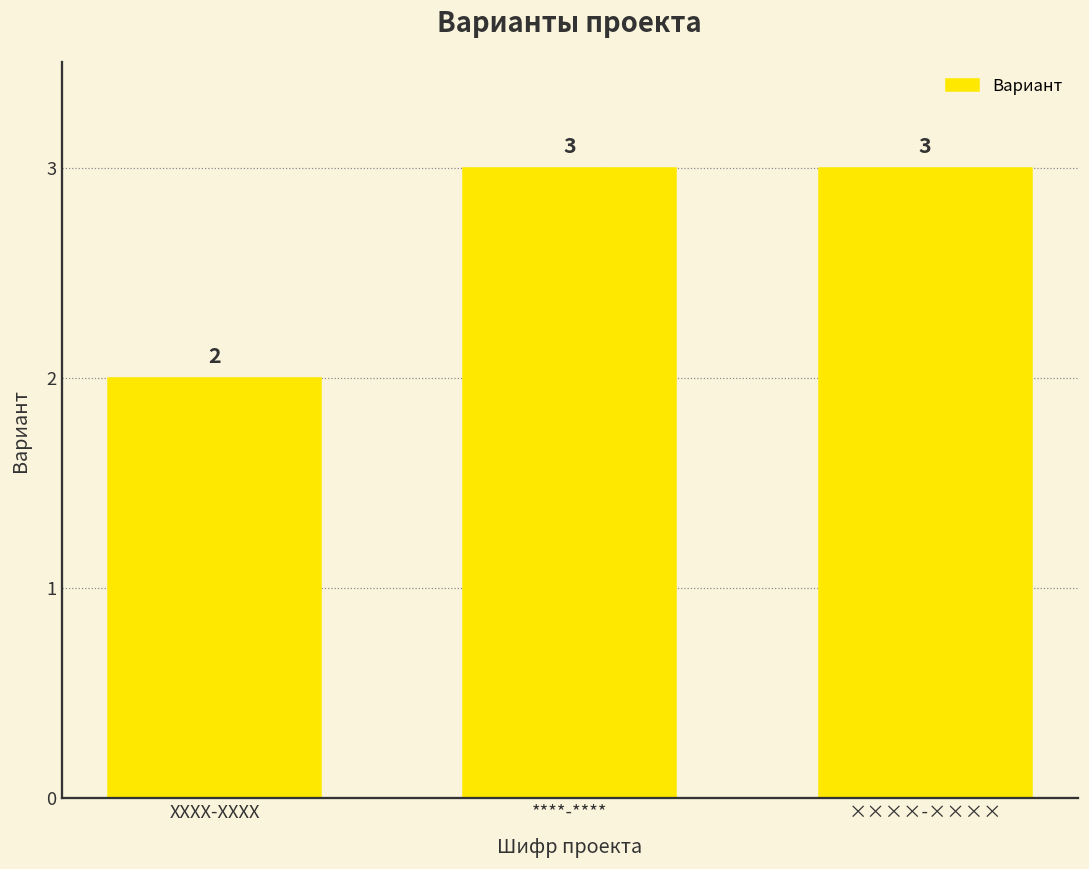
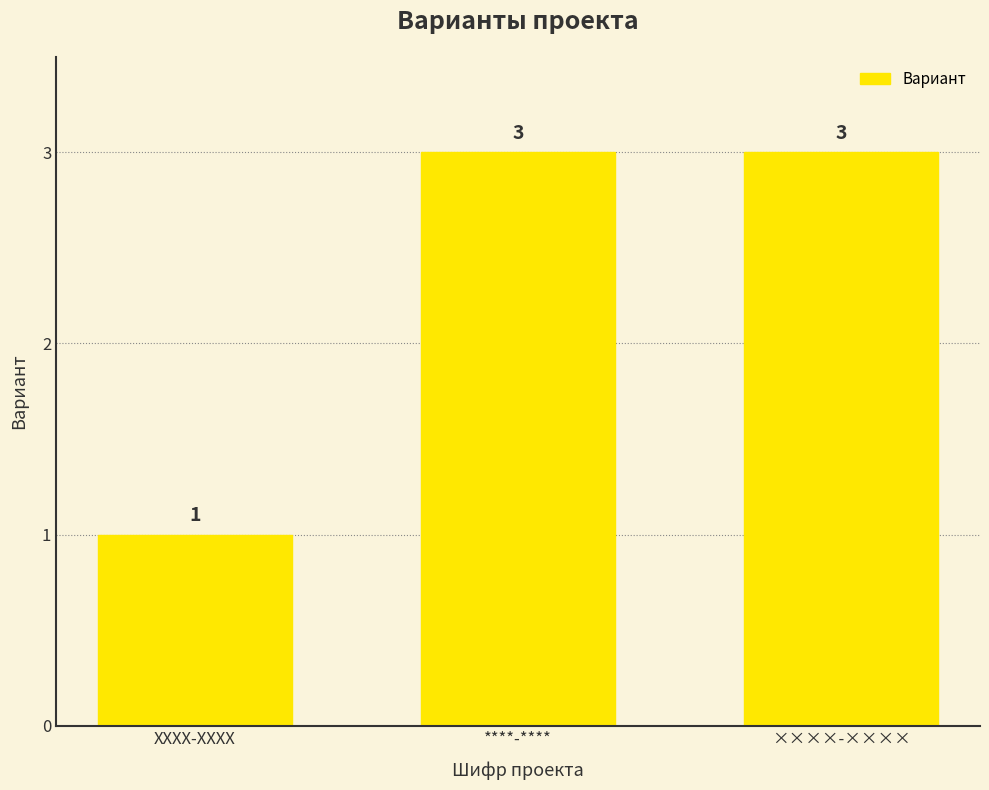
ХХХХ-ХХХХ: 2 -> 1
